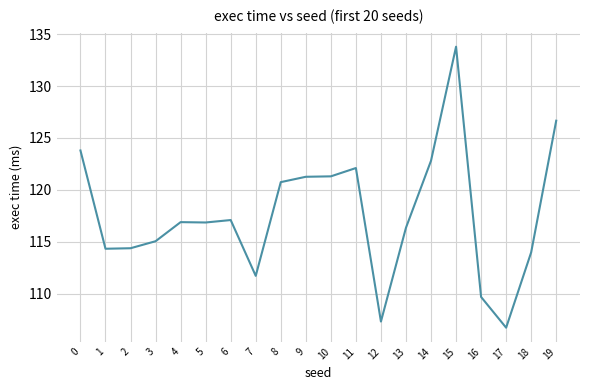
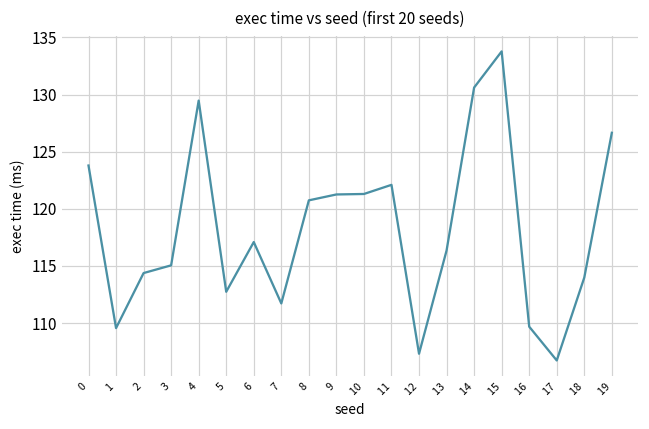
1: 114.3 -> 109.6
4: 116.9 -> 129.5
5: 116.9 -> 112.7
14: 122.8 -> 130.6
